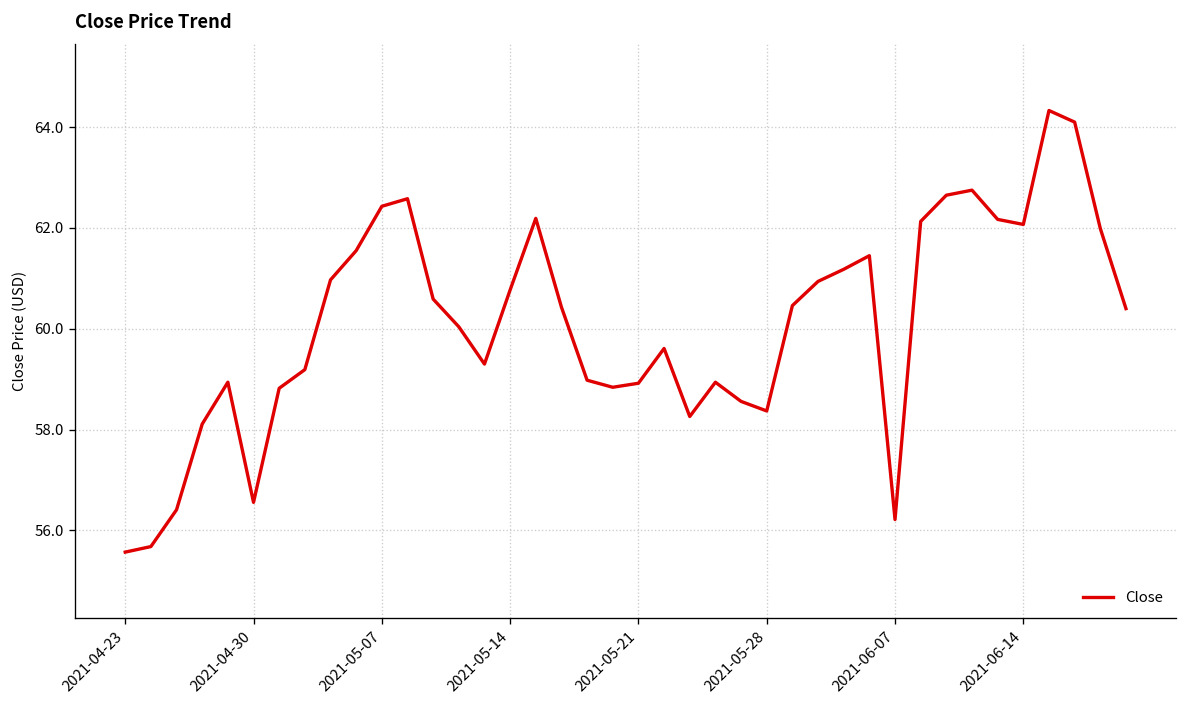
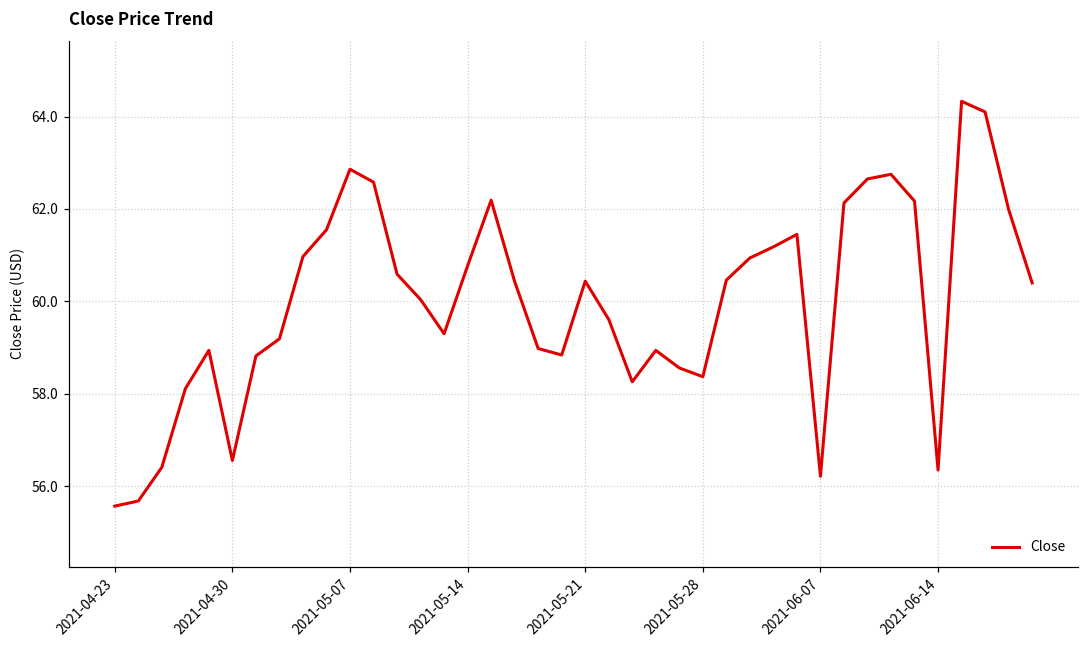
2021-05-07: 62.4 -> 62.9
2021-05-21: 58.9 -> 60.4
2021-06-14: 62.1 -> 56.4
